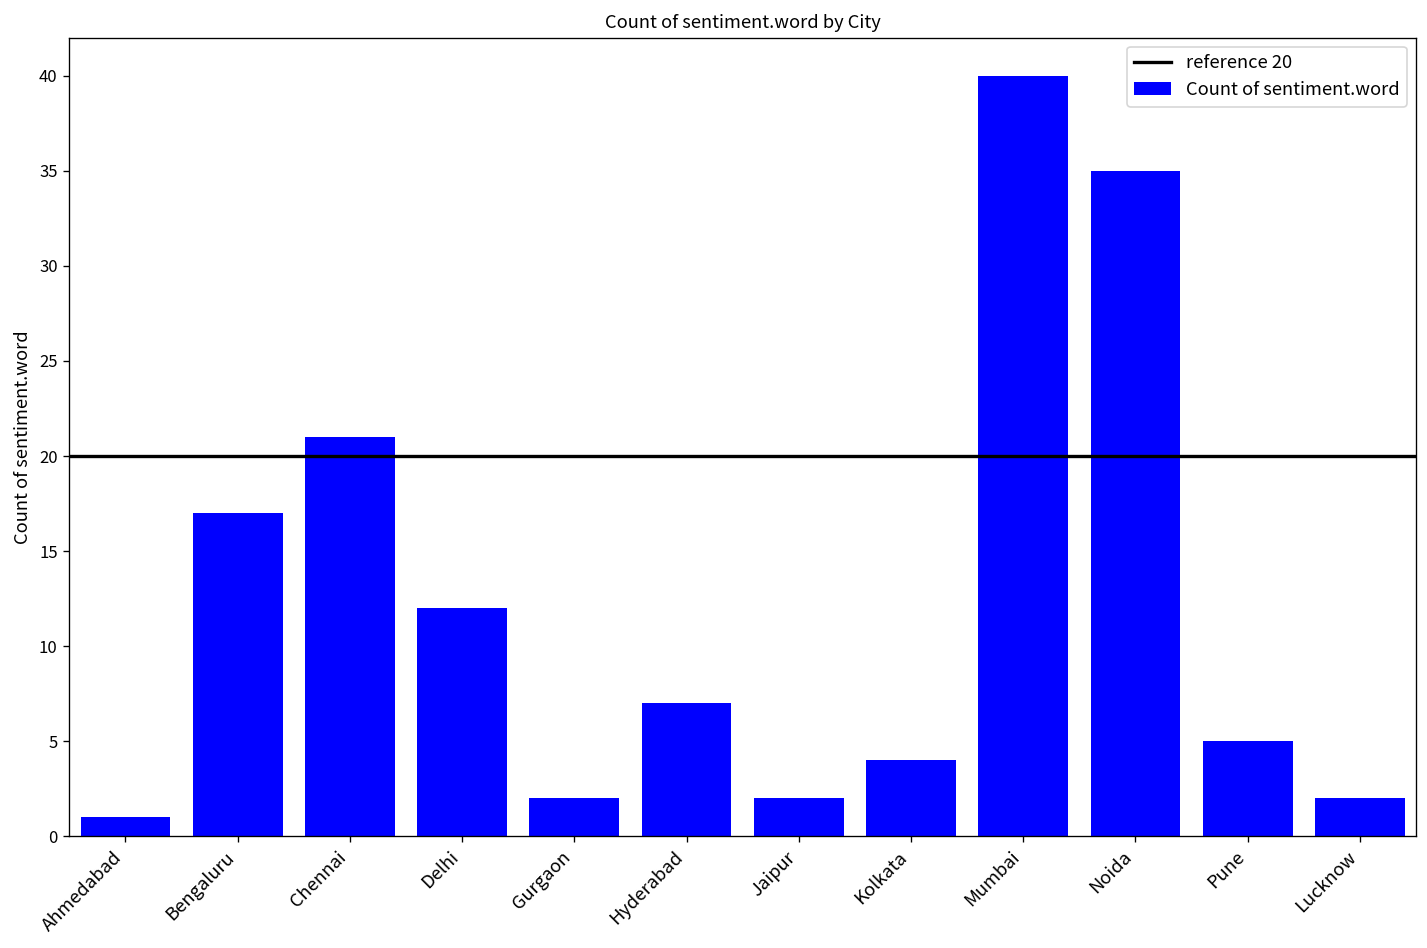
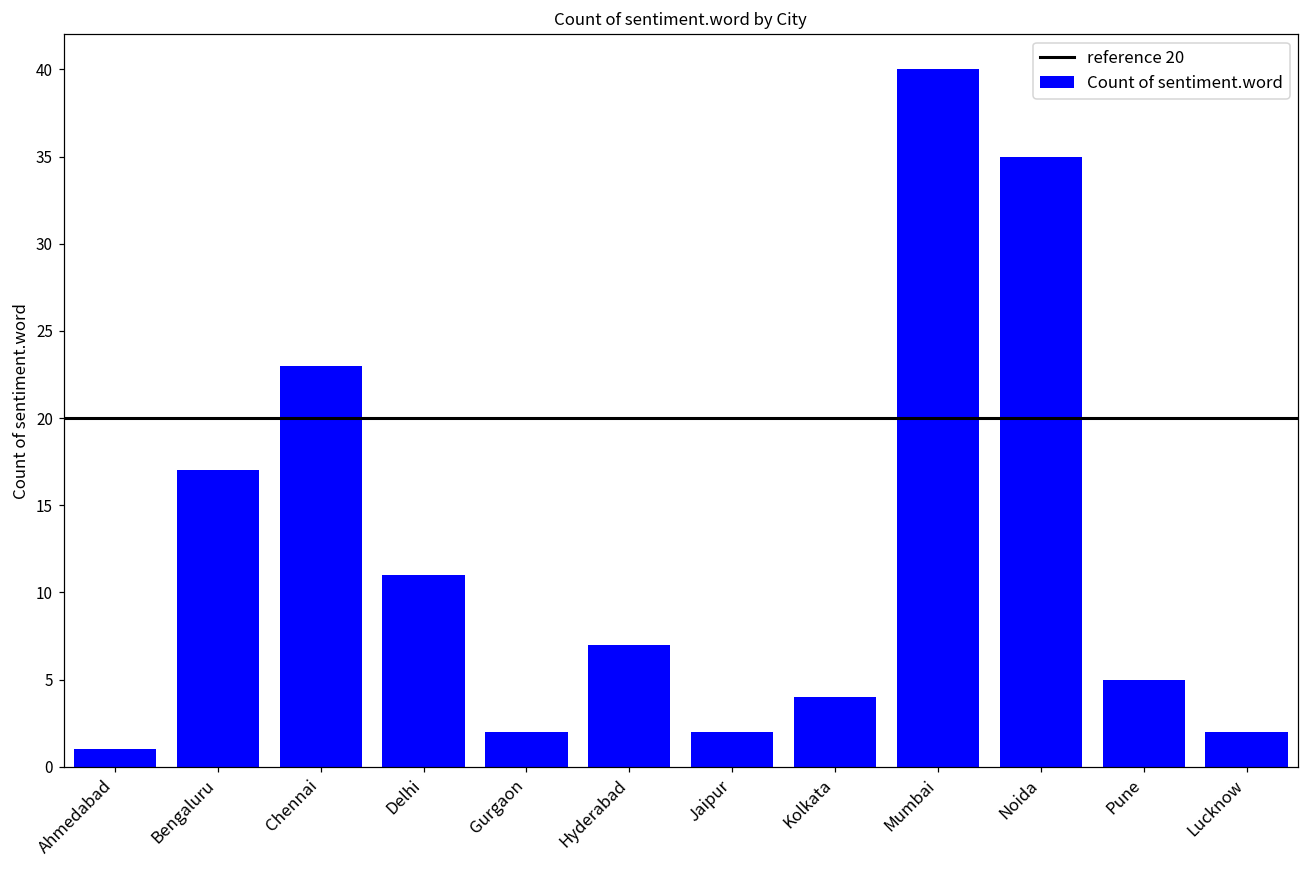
Chennai: 21 -> 23
Delhi: 12 -> 11
